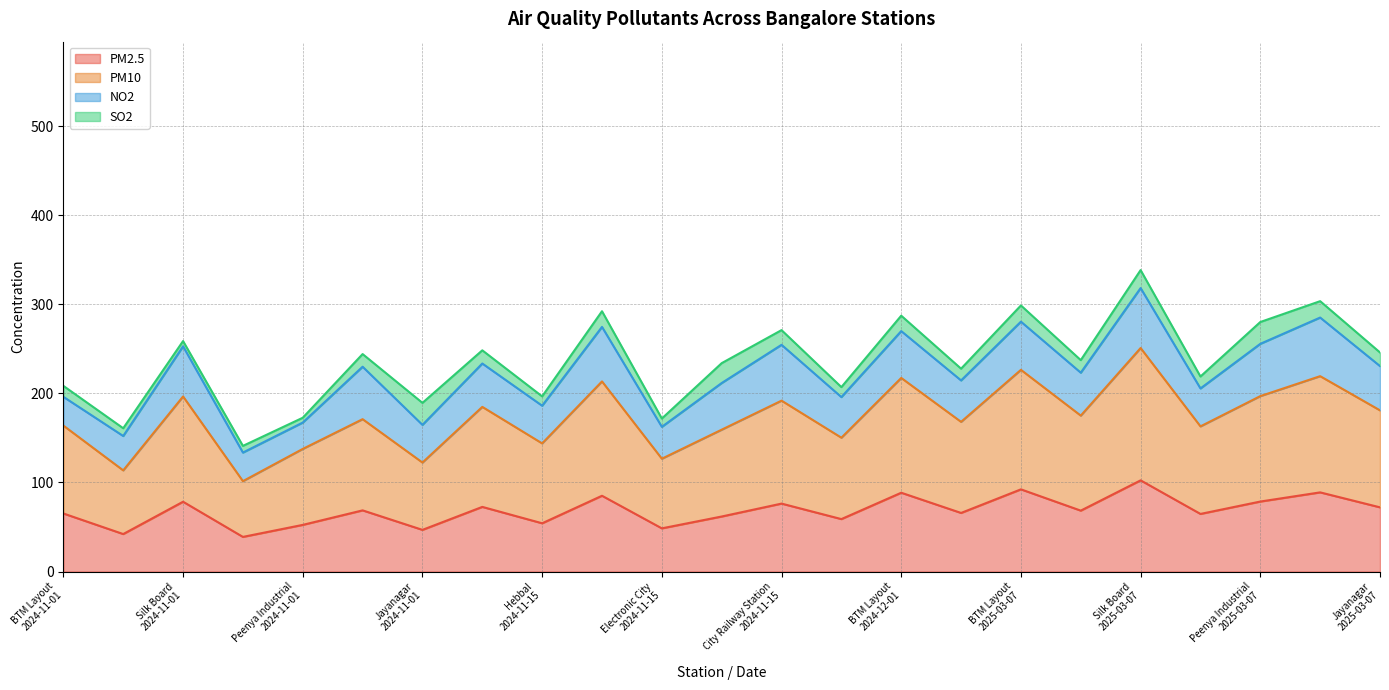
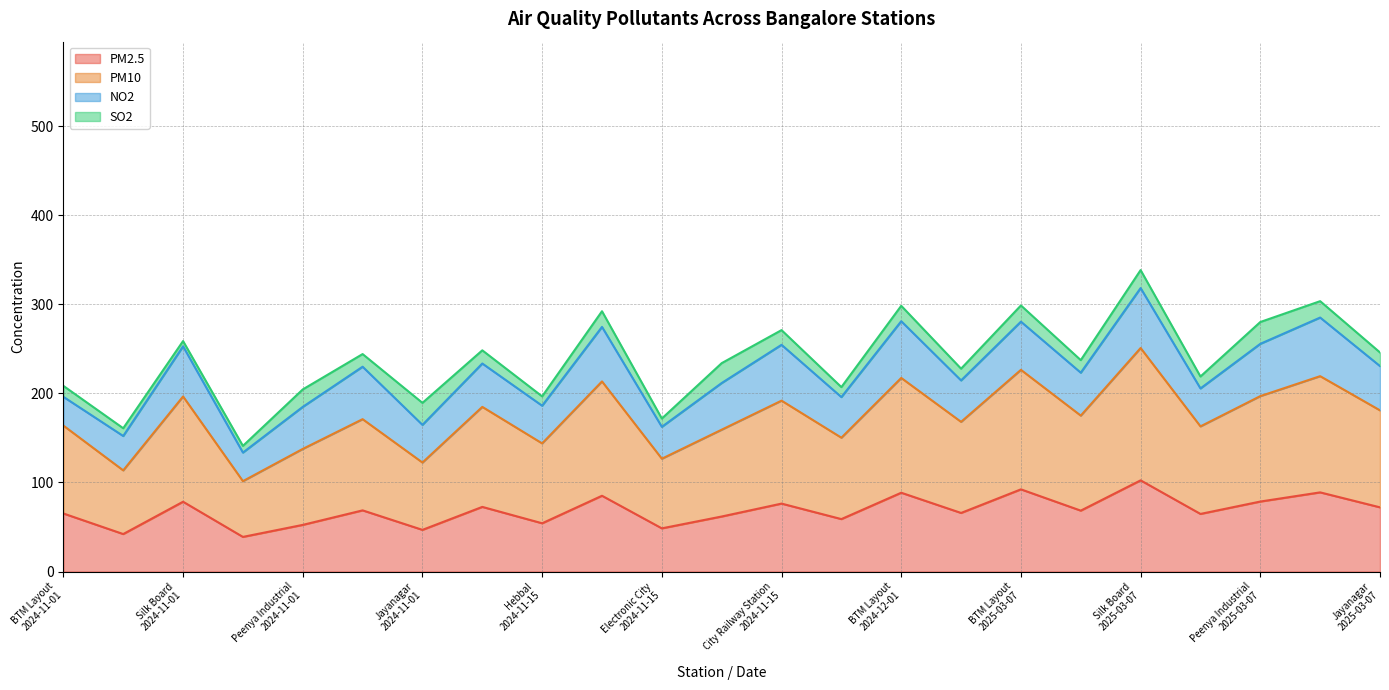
NO2, Peenya Industrial 2024-11-01: 30 -> 50
SO2, Peenya Industrial 2024-11-01: 10 -> 20
NO2, BTM Layout 2024-12-01: 50 -> 60
